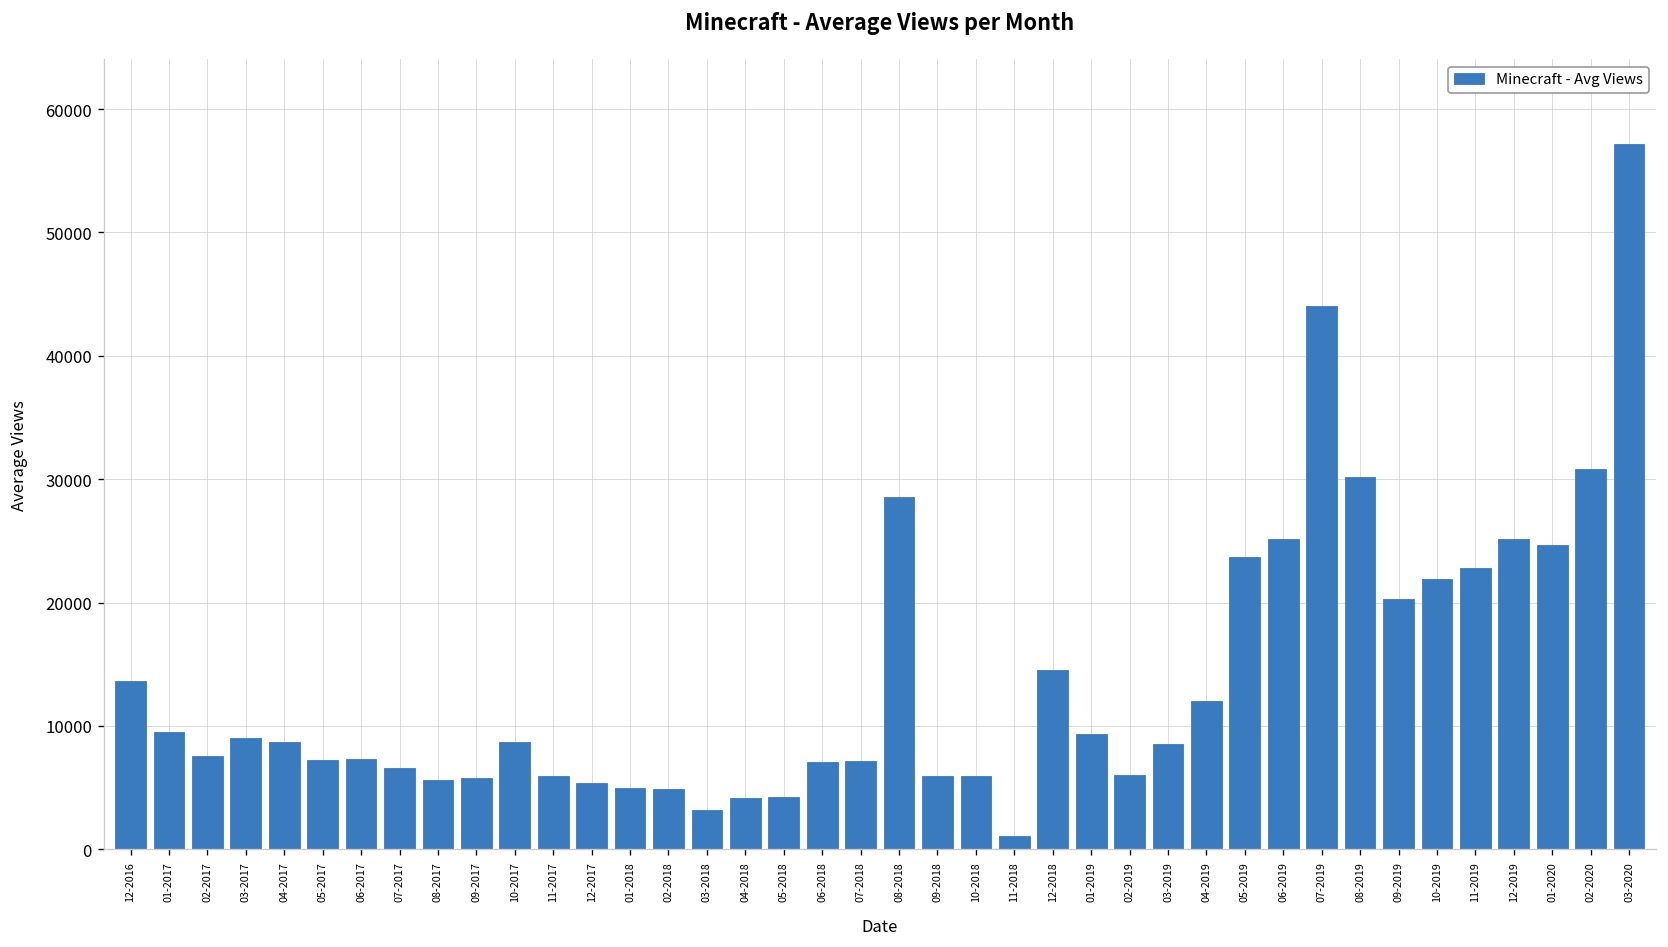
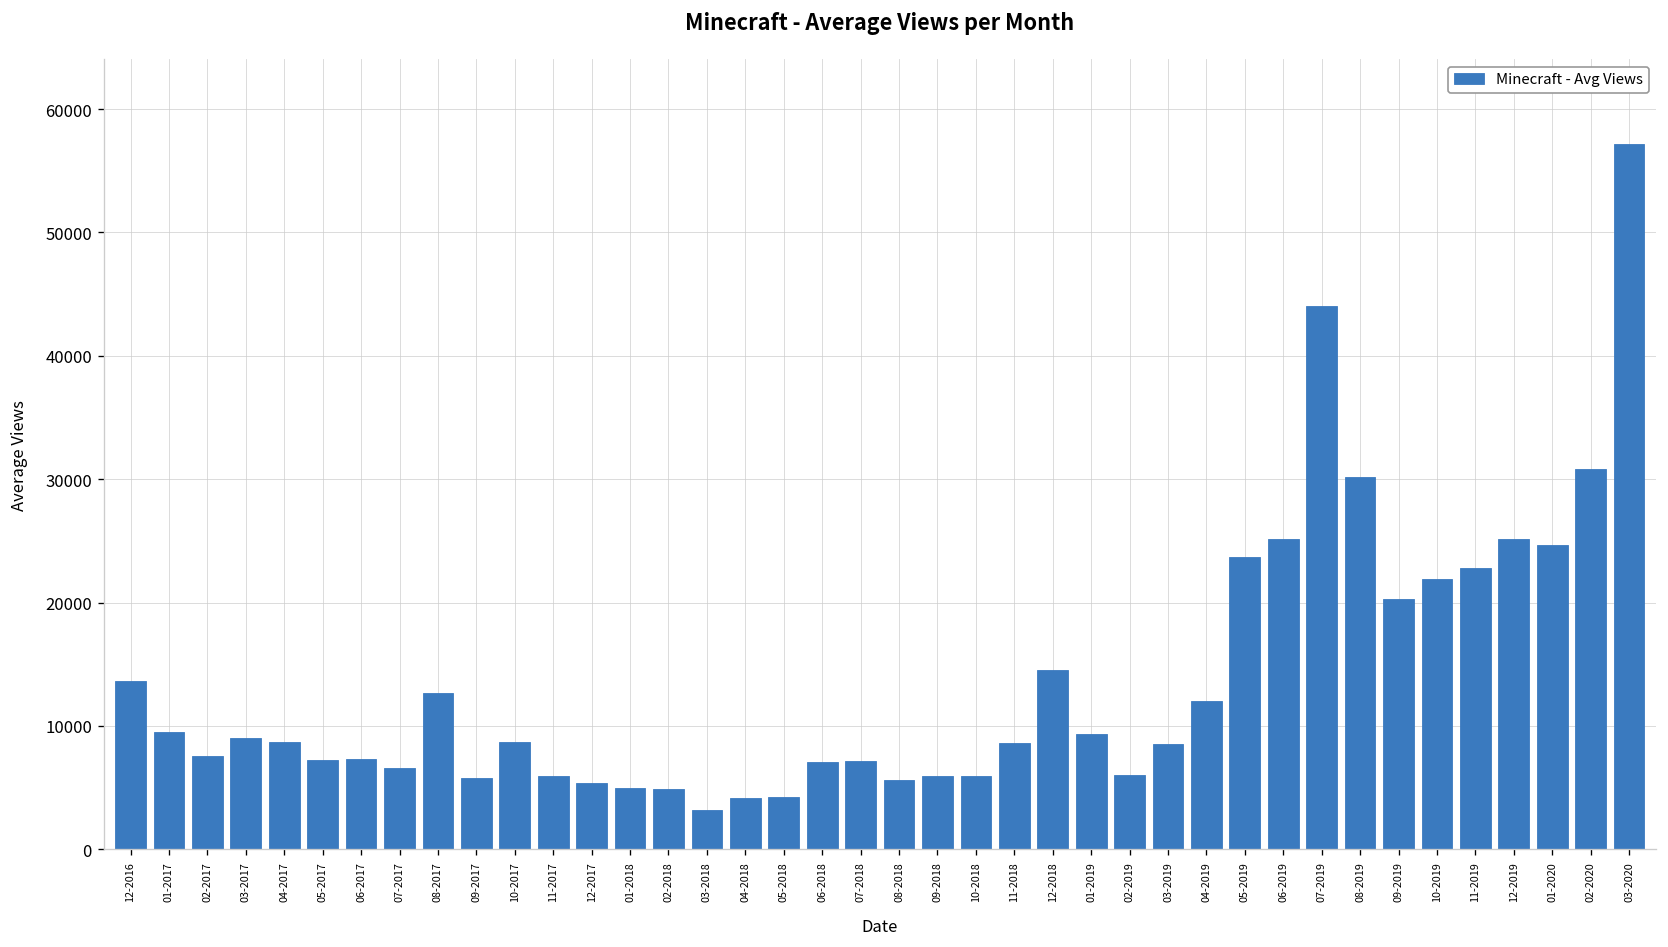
08-2017: 5600 -> 12600
08-2018: 28600 -> 5600
11-2018: 1100 -> 8600
